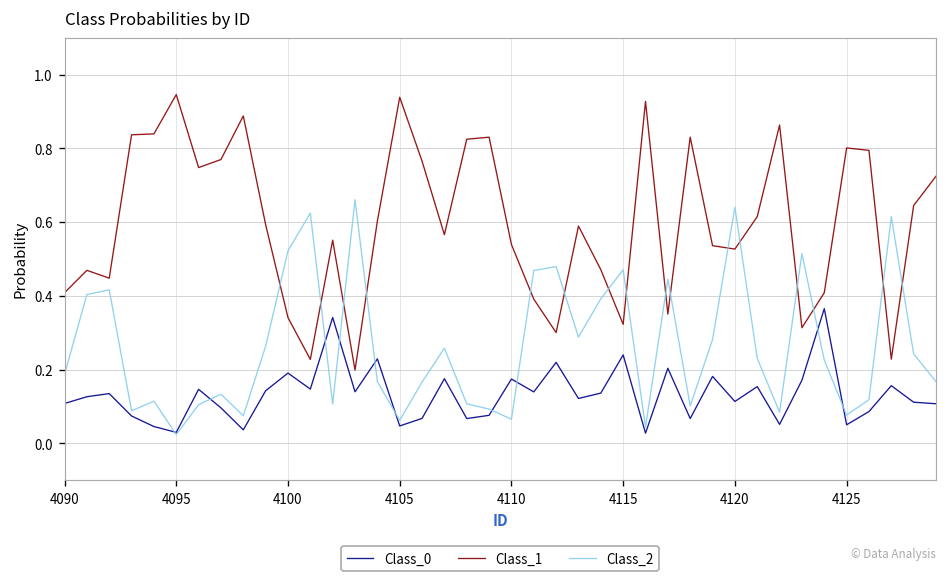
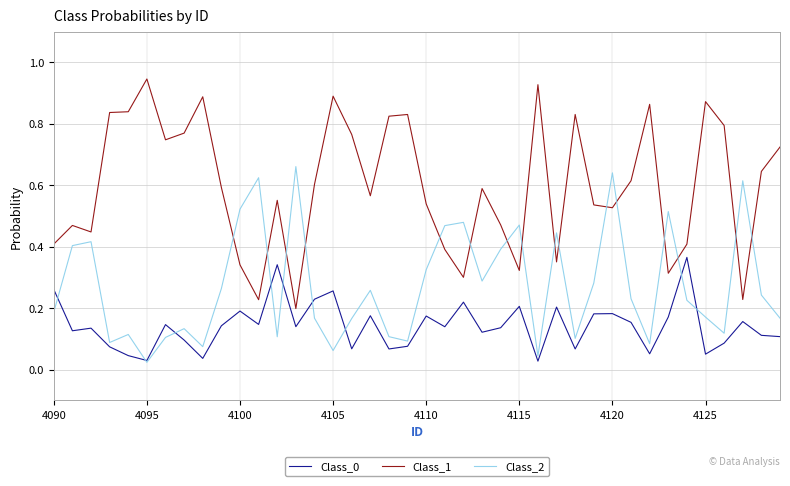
Class_0, 4090: 0.11 -> 0.26
Class_0, 4105: 0.05 -> 0.26
Class_1, 4105: 0.94 -> 0.89
Class_2, 4110: 0.07 -> 0.33
Class_0, 4115: 0.24 -> 0.21
Class_0, 4120: 0.11 -> 0.18
Class_1, 4125: 0.80 -> 0.87
Class_2, 4125: 0.08 -> 0.17
